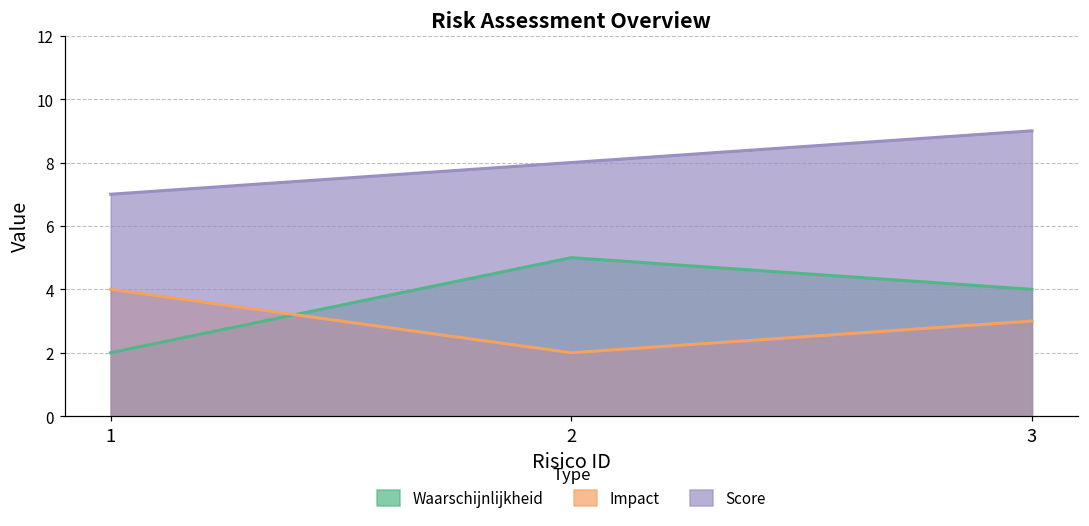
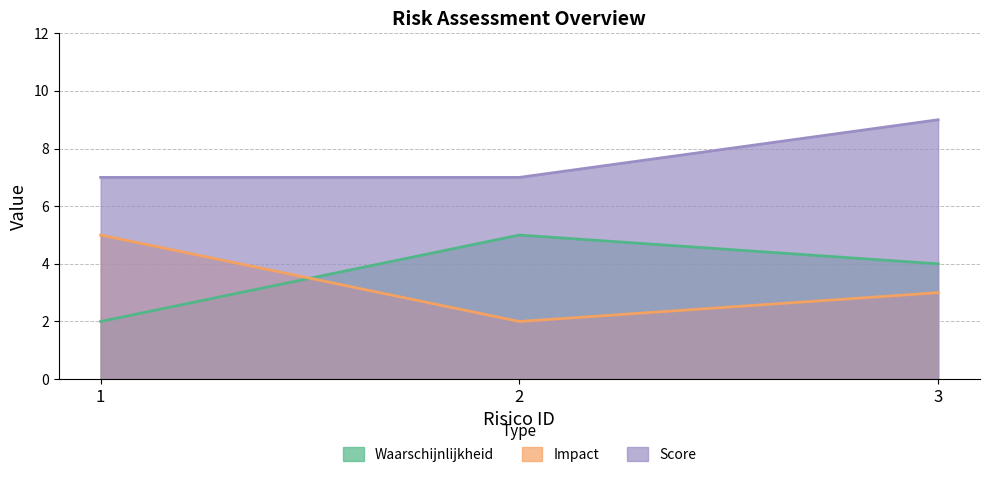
Impact, 1: 4 -> 5
Score, 2: 8 -> 7
